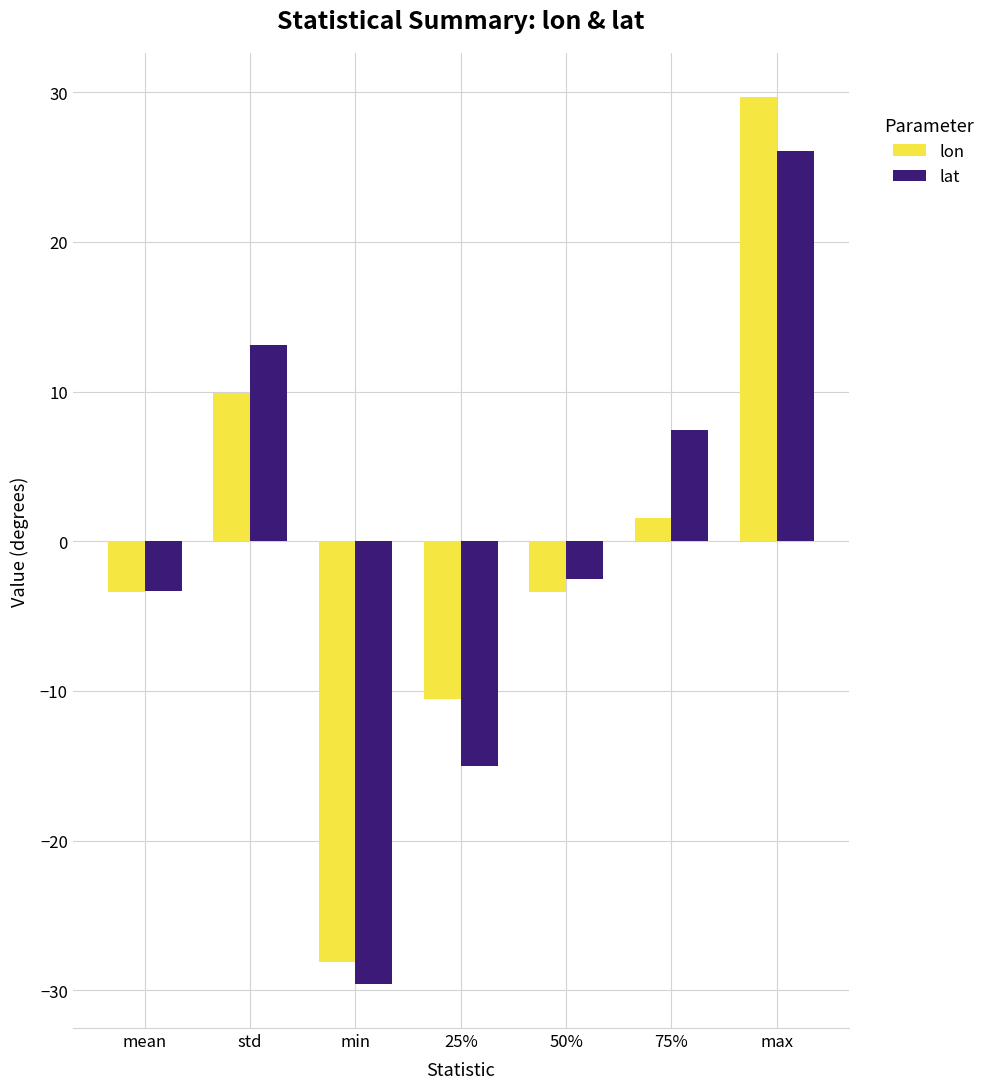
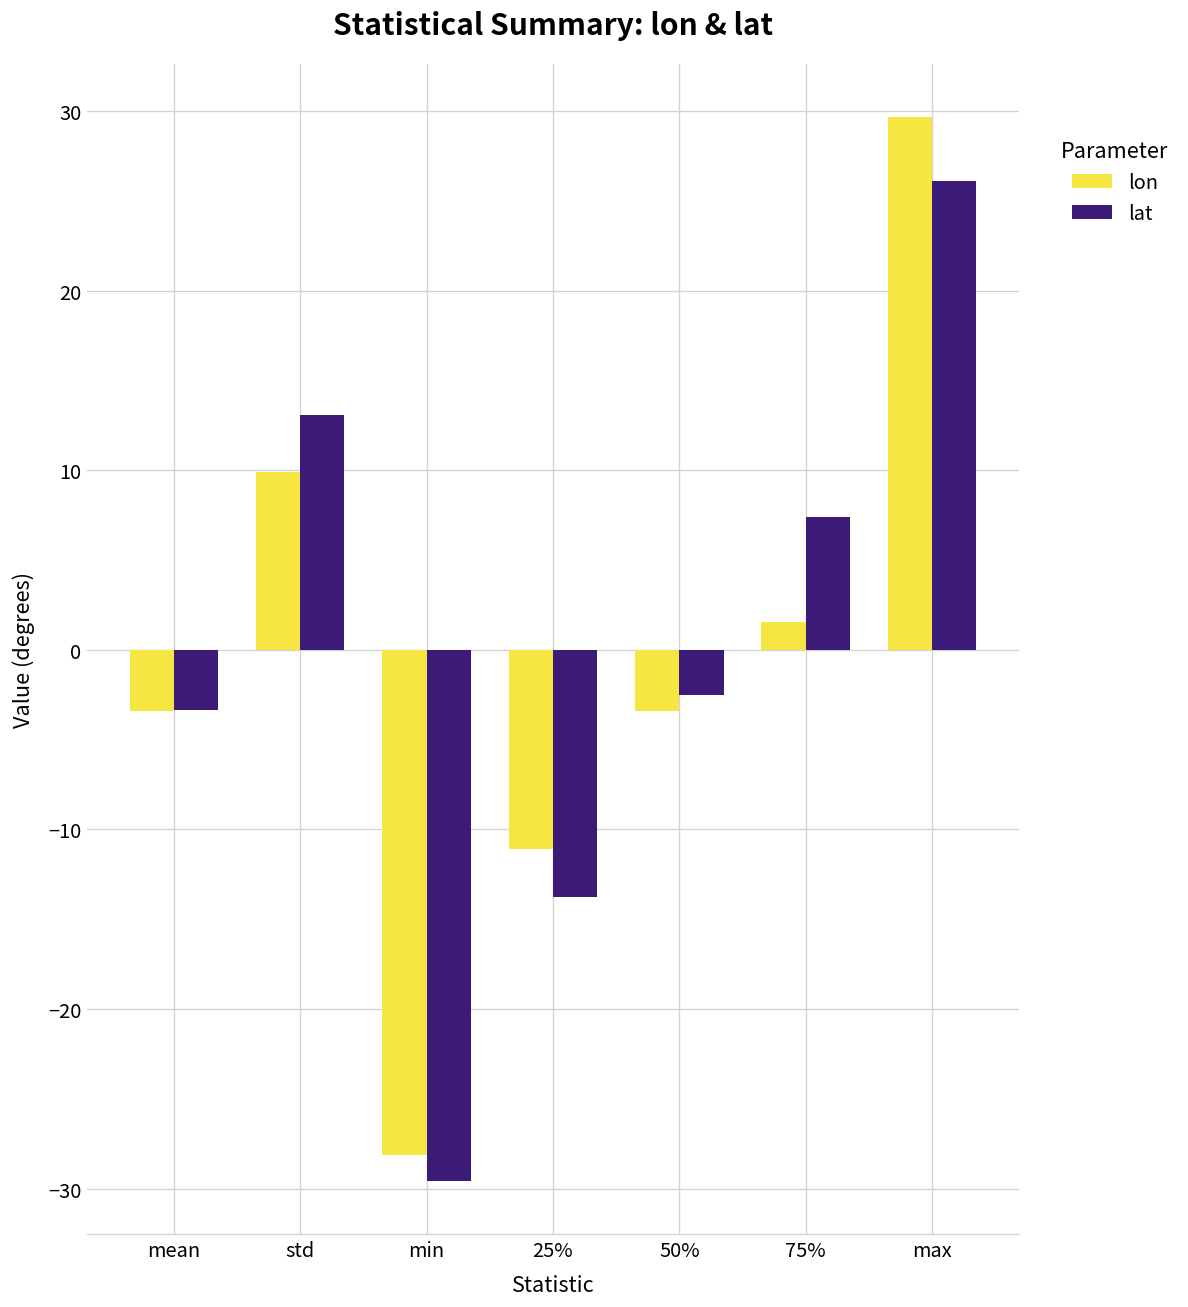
lon, 25%: -10.5 -> -11.1
lat, 25%: -15.0 -> -13.7
